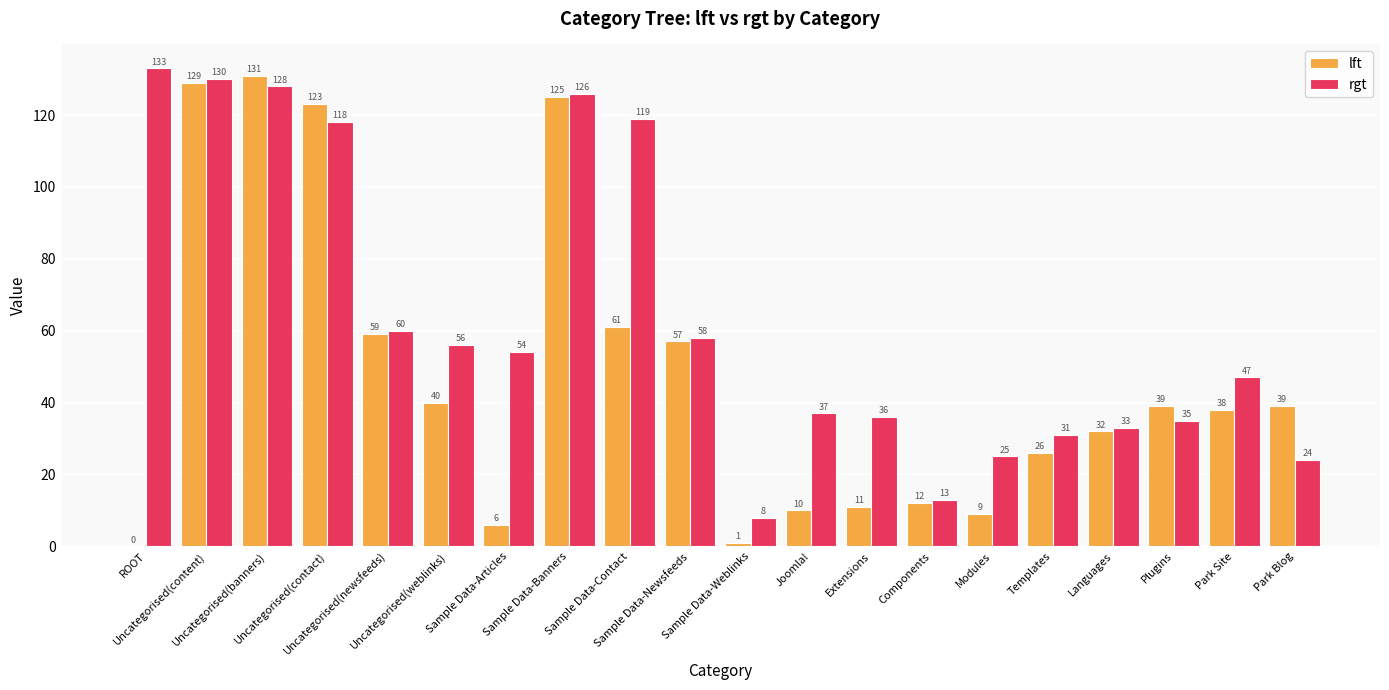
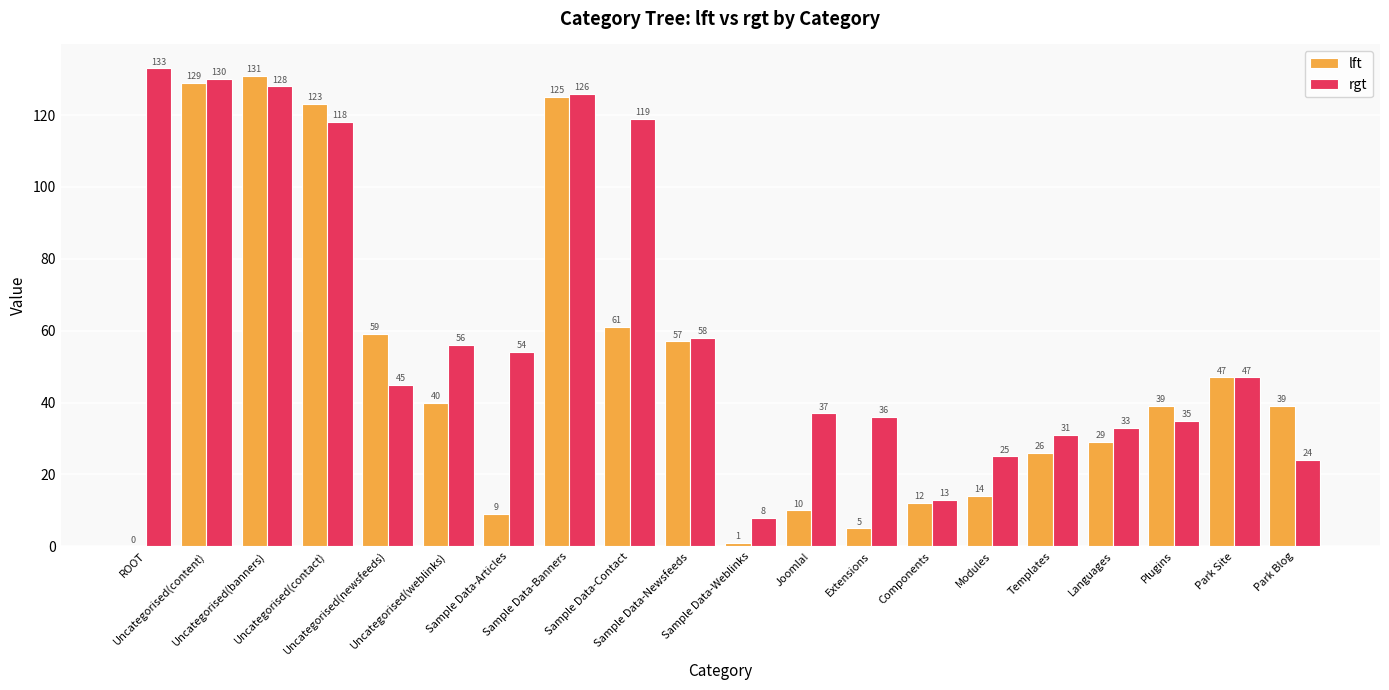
rgt, Uncategorised(newsfeeds): 60 -> 45
lft, Sample Data-Articles: 6 -> 9
lft, Extensions: 11 -> 5
lft, Modules: 9 -> 14
lft, Languages: 32 -> 29
lft, Park Site: 38 -> 47
